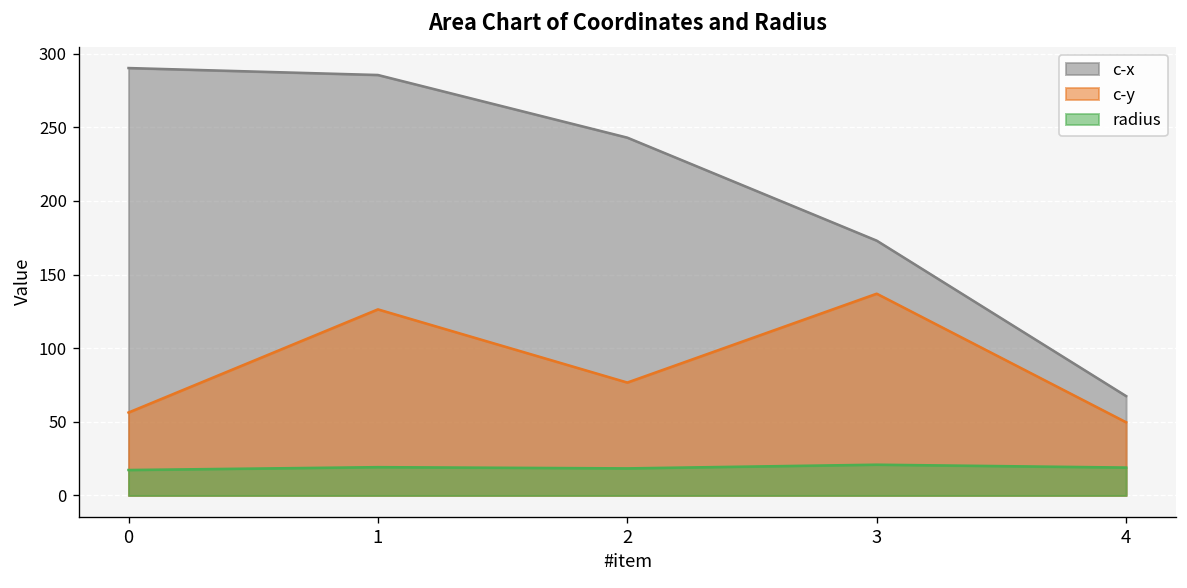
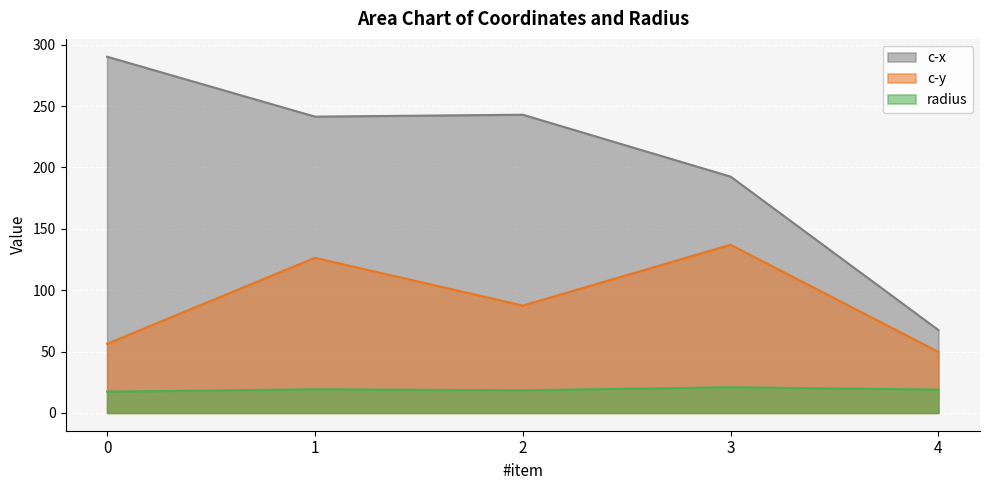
c-x, 1: 286 -> 241
c-y, 2: 77 -> 88
c-x, 3: 173 -> 193
